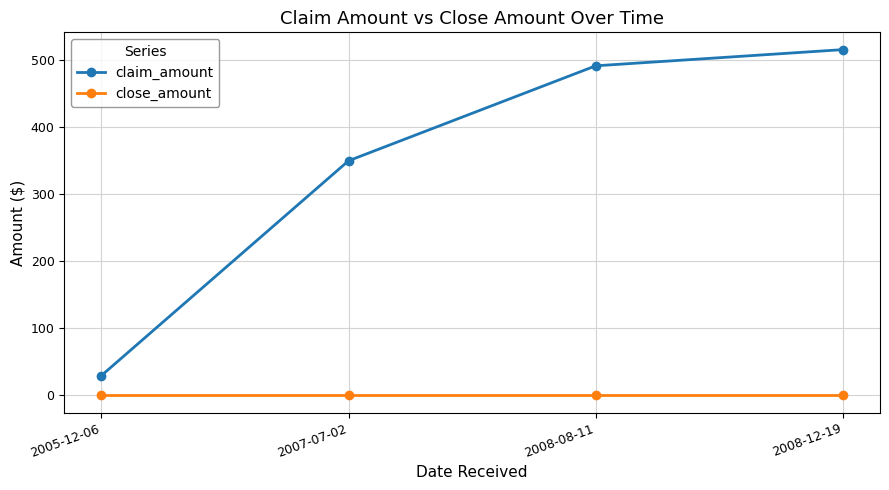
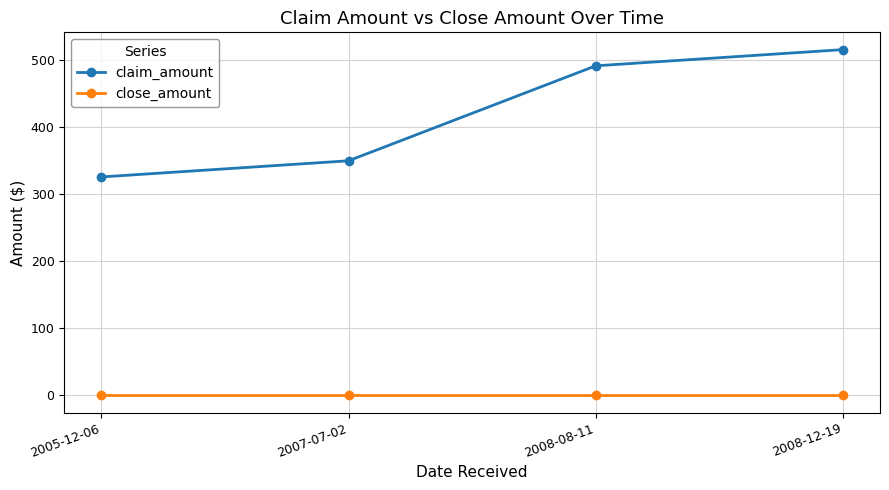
claim_amount, 2005-12-06: 30 -> 330
